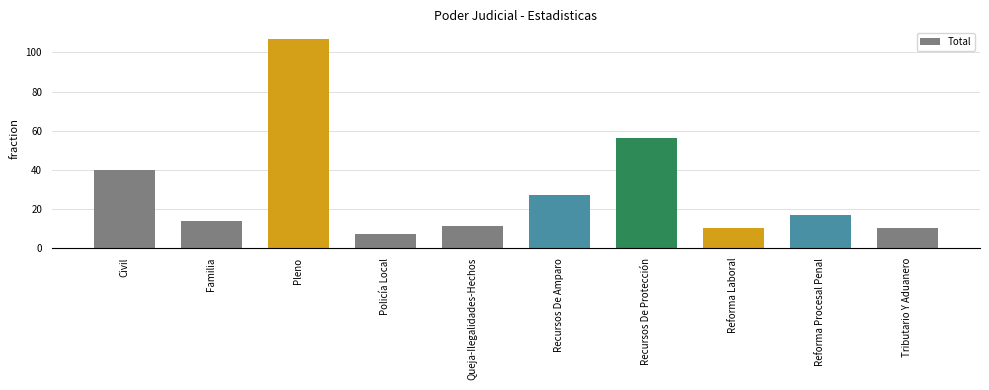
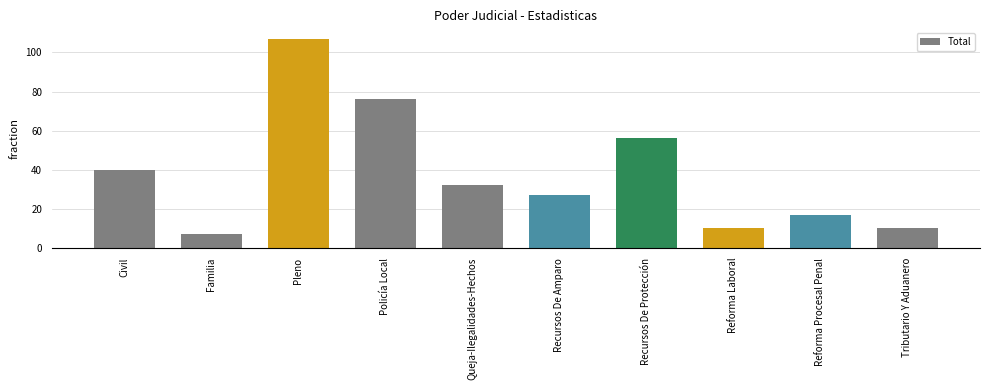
Familia: 14 -> 7
Policía Local: 7 -> 76
Queja-Ilegalidades-Hechos: 11 -> 32
